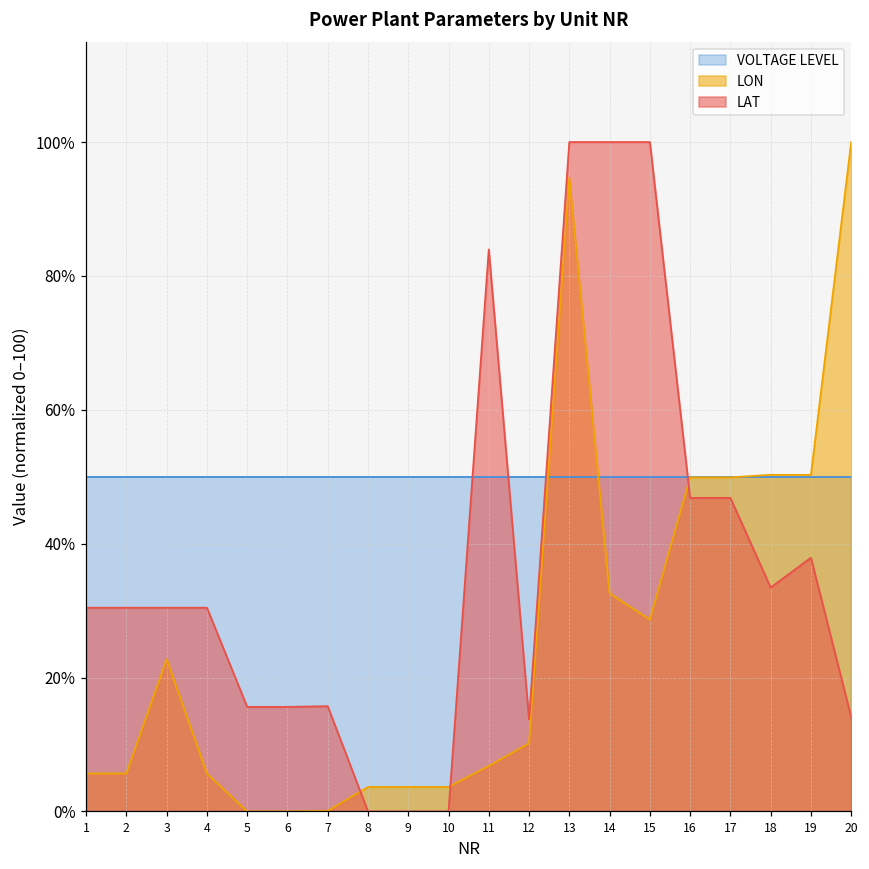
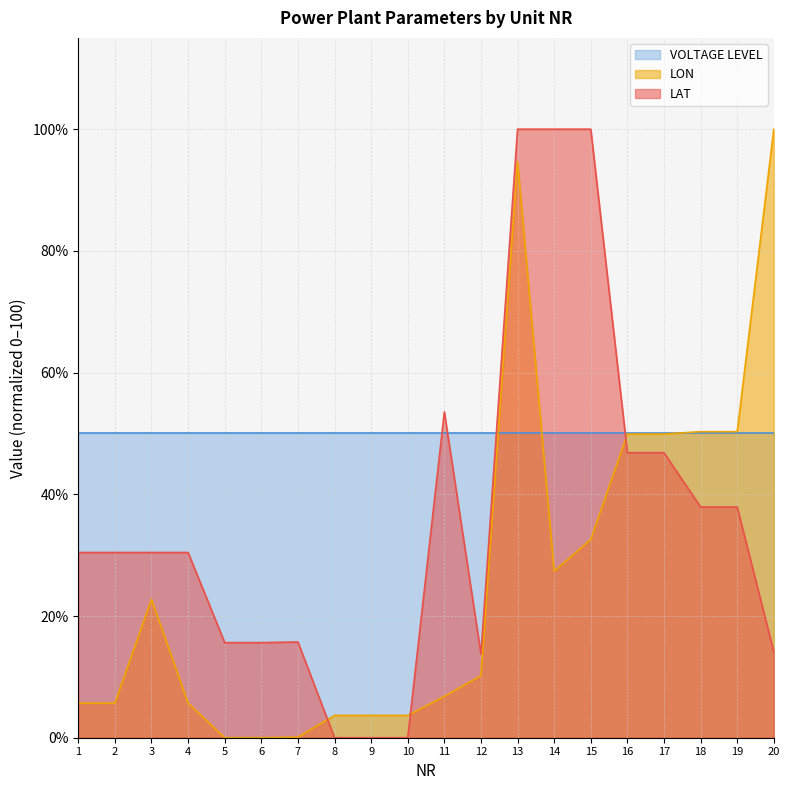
LAT, 11: 84% -> 54%
LON, 14: 33% -> 27%
LON, 15: 29% -> 33%
LAT, 18: 33% -> 38%
